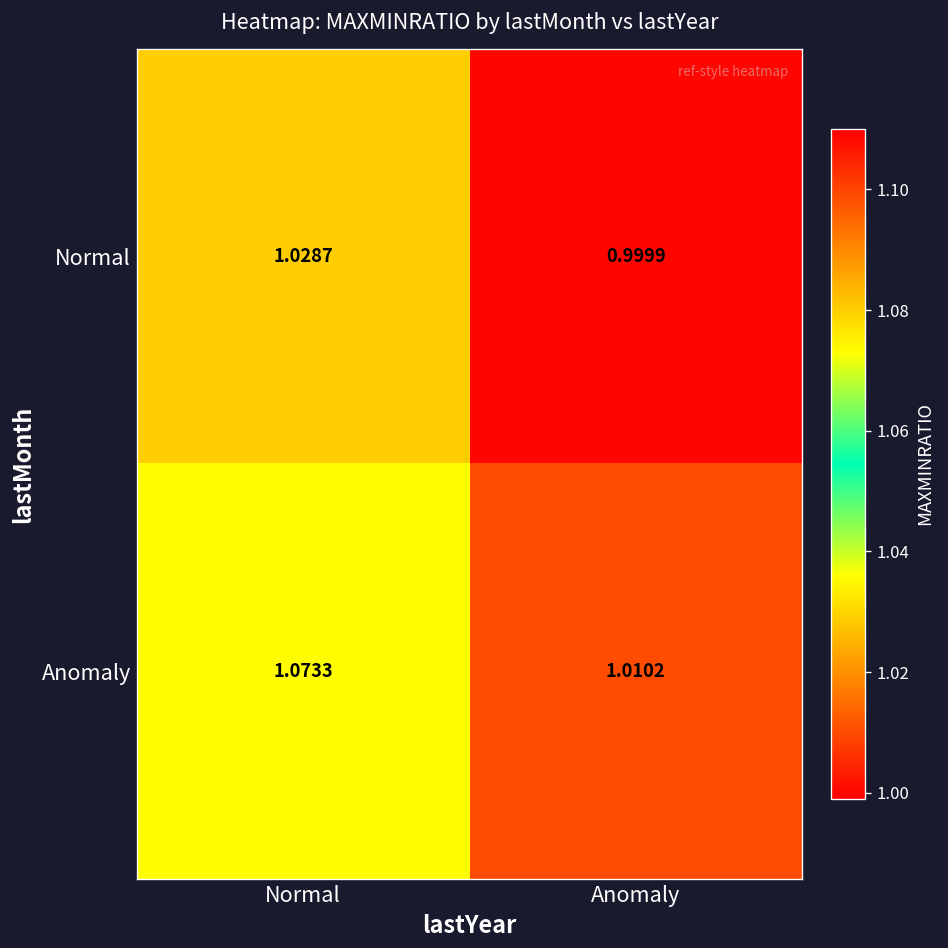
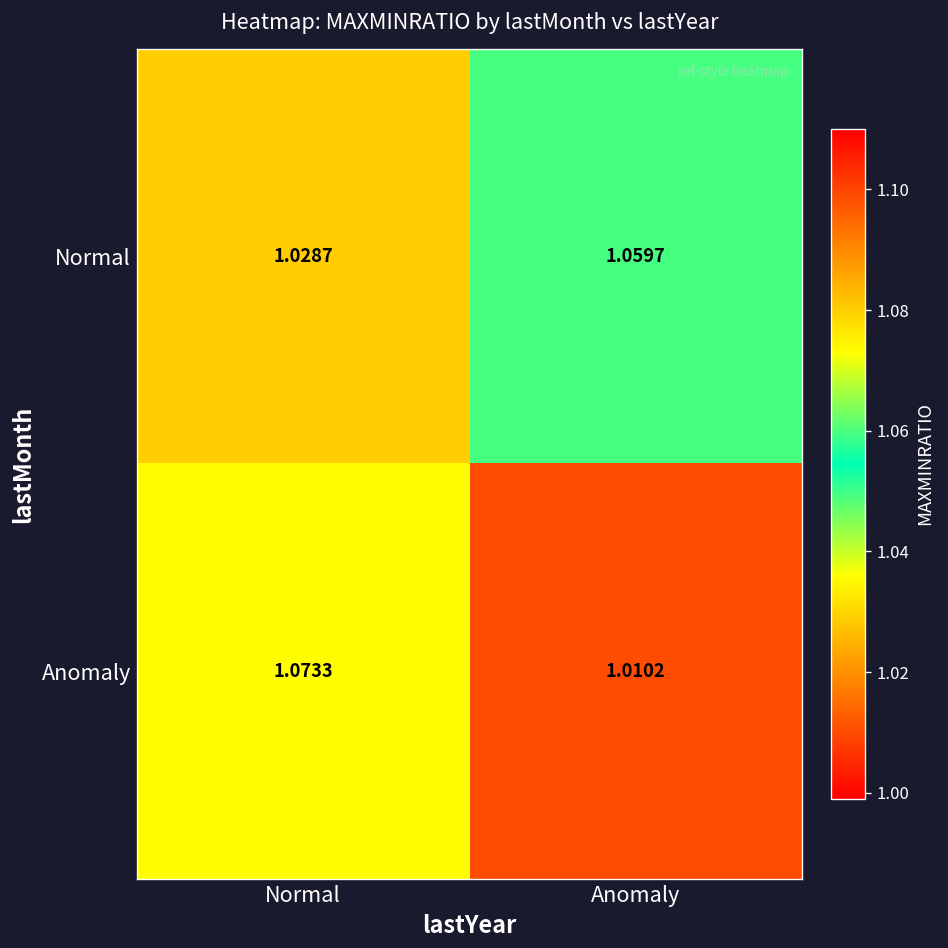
Normal, Anomaly: 0.9999 -> 1.0597
